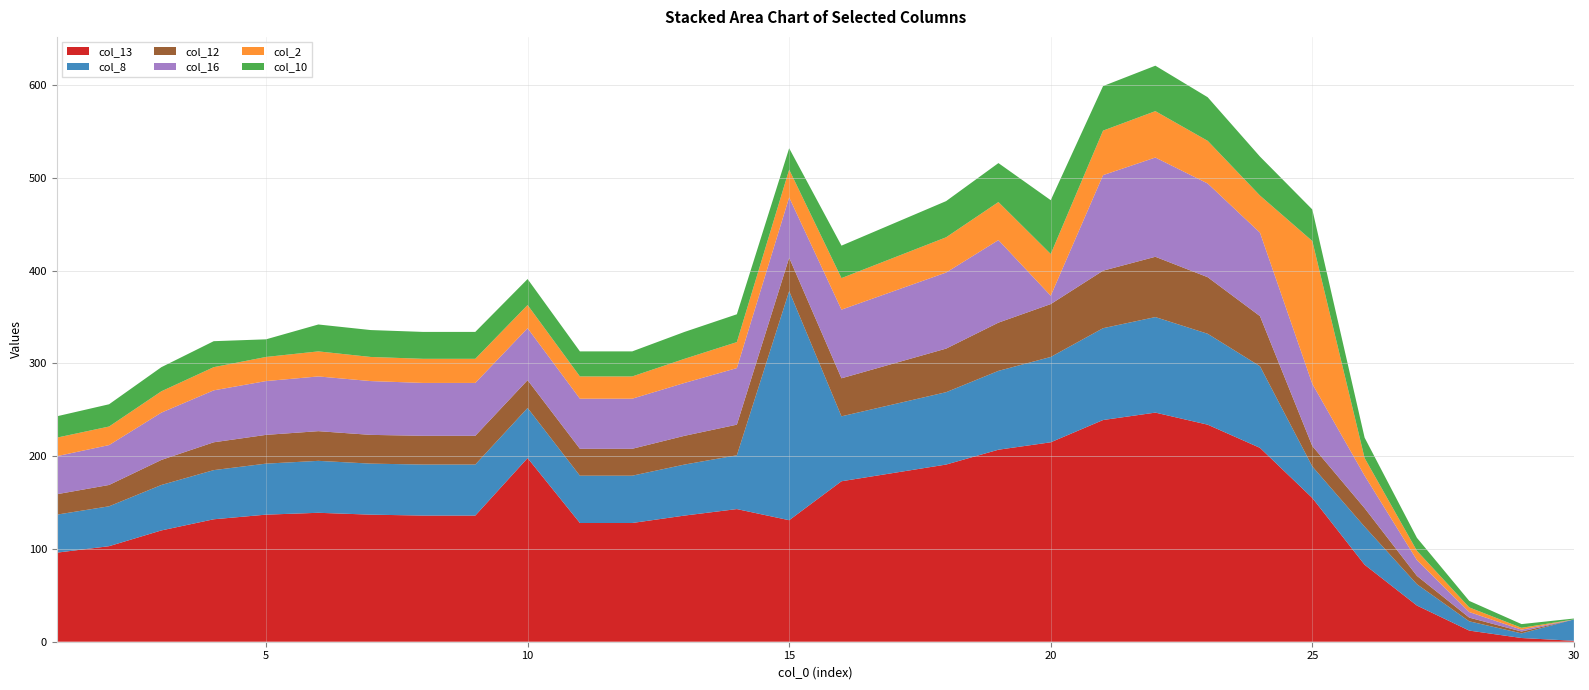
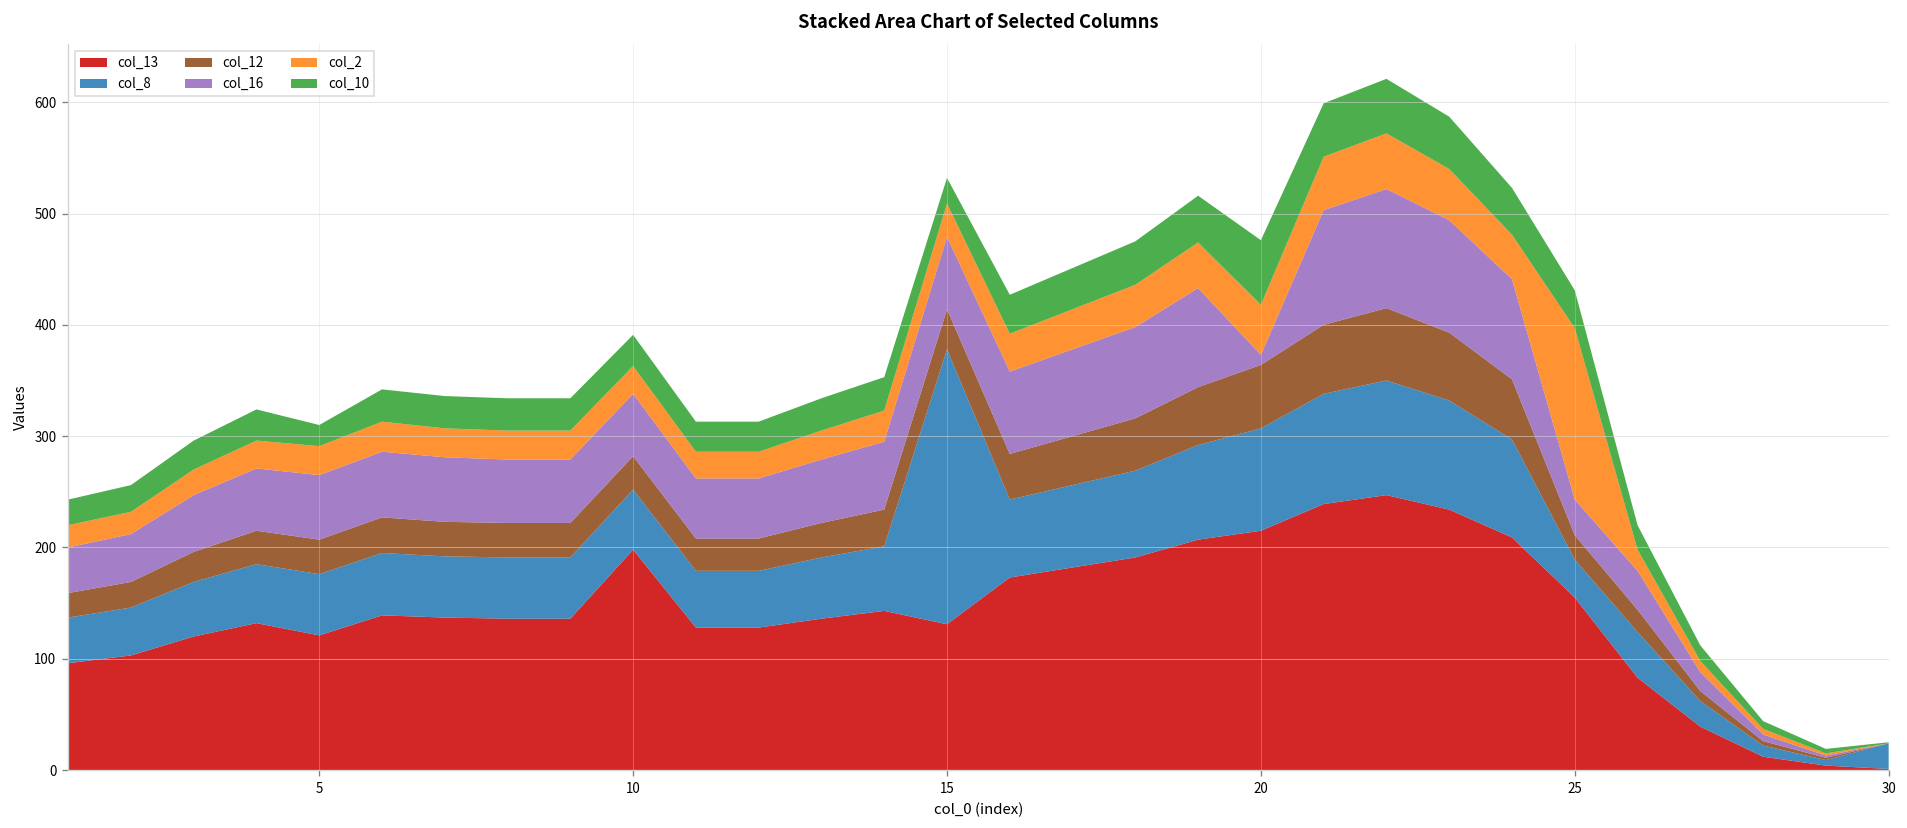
col_13, 5: 140 -> 120
col_16, 25: 70 -> 30
